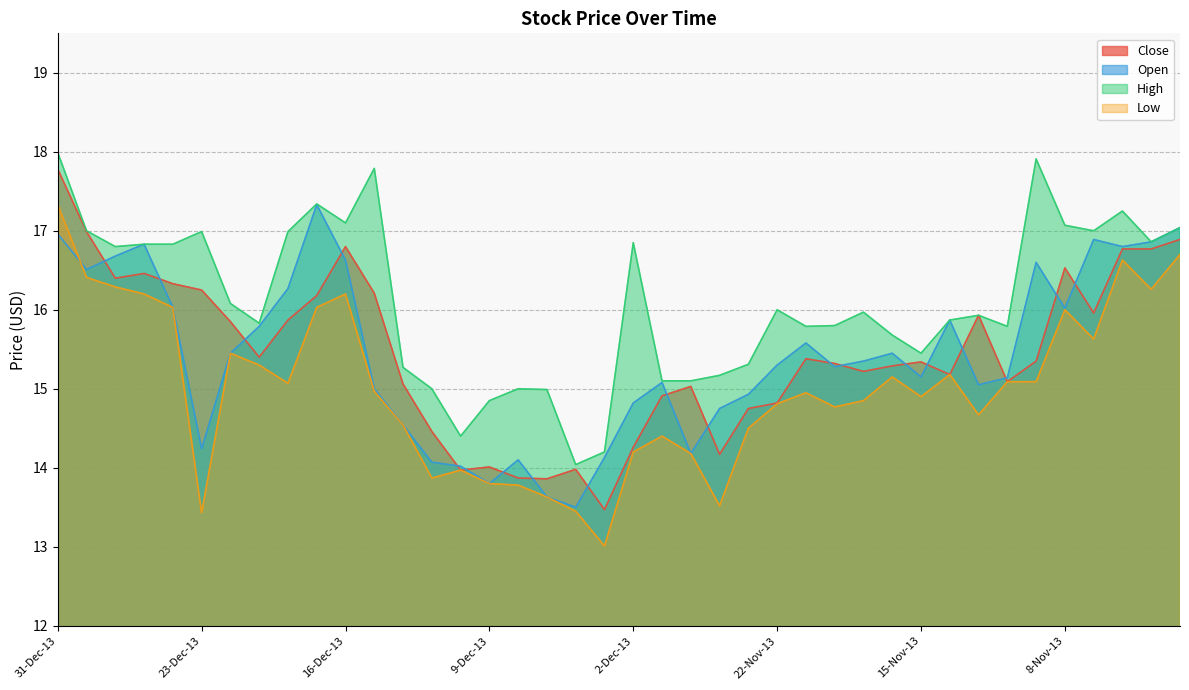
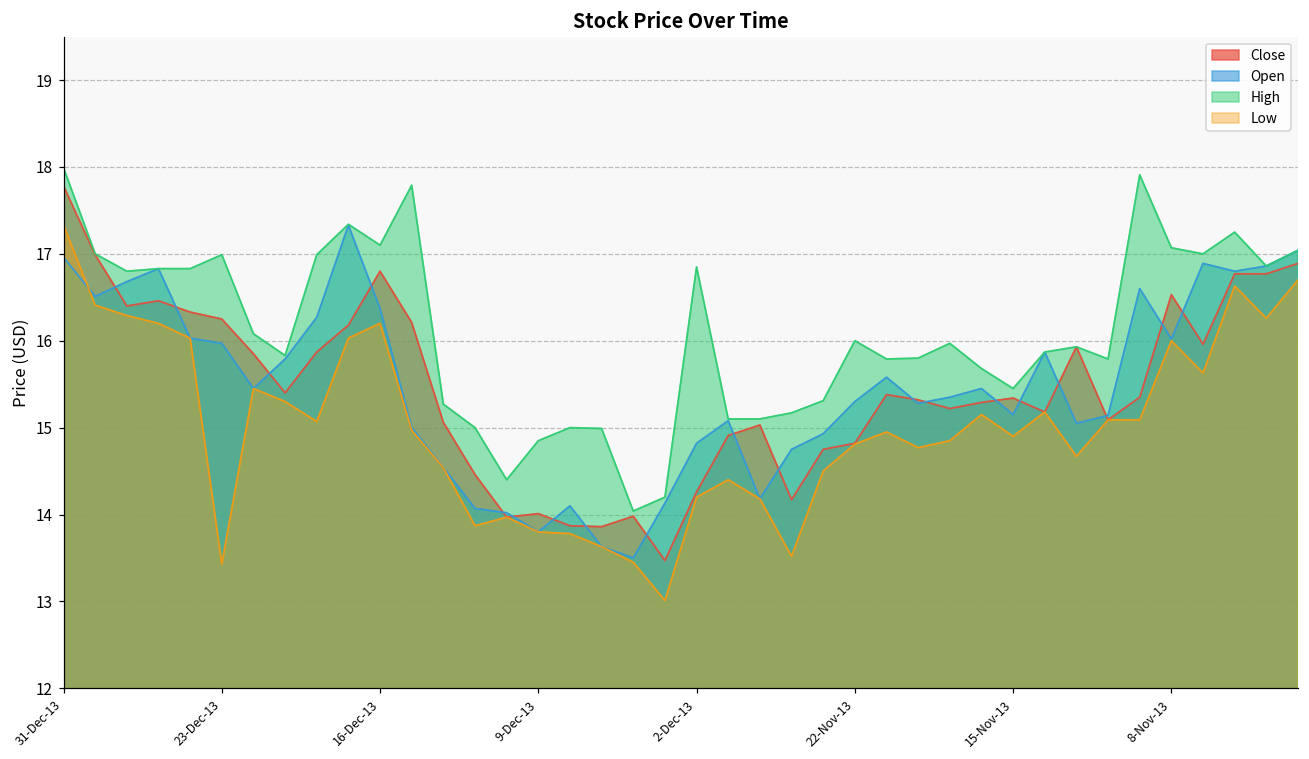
Open, 23-Dec-13: 14.2 -> 16.0
Open, 16-Dec-13: 16.6 -> 16.4
